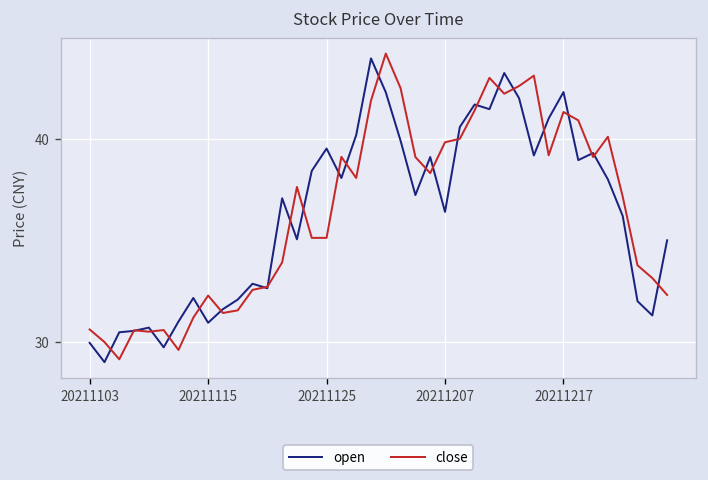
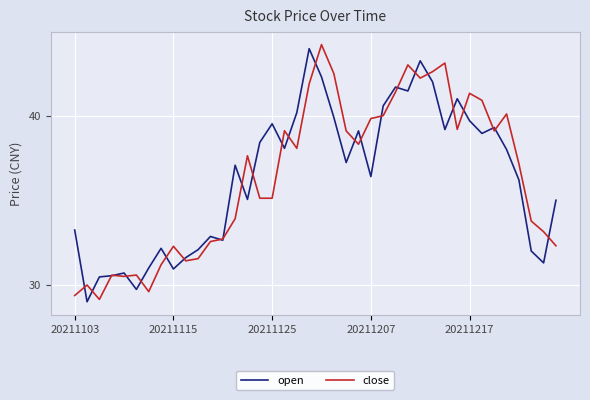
open, 20211103: 30.0 -> 33.2
close, 20211103: 30.6 -> 29.4
open, 20211217: 42.3 -> 39.7
